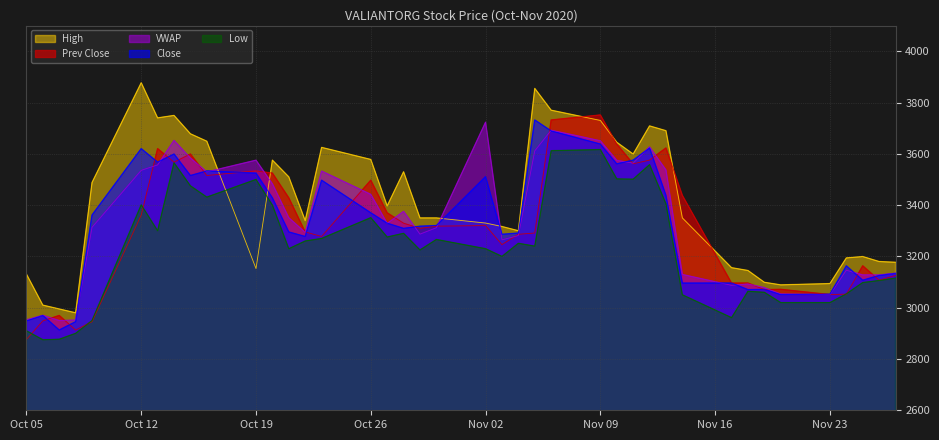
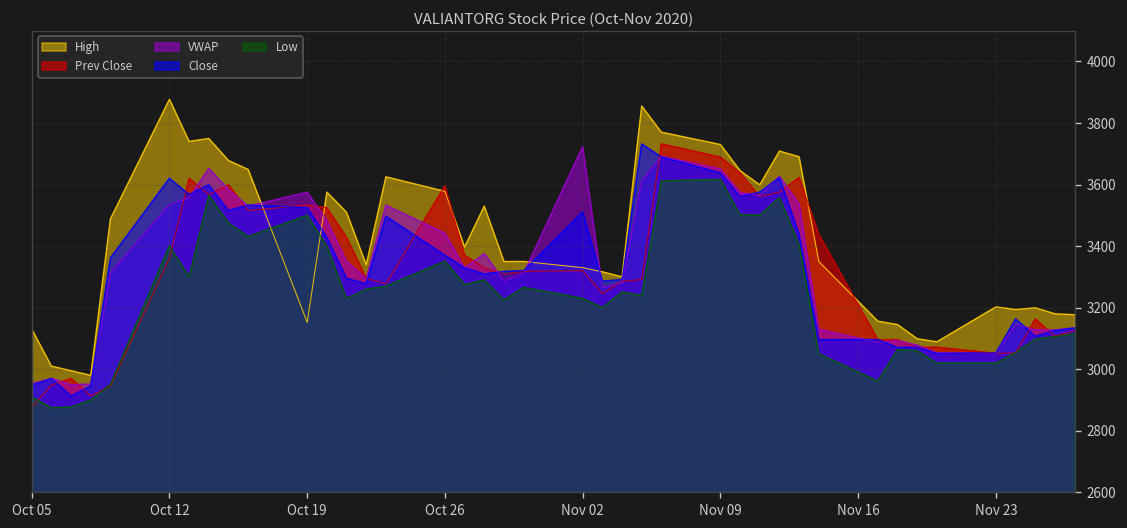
Prev Close, Oct 26: 3500 -> 3600
Prev Close, Nov 09: 3750 -> 3690
High, Nov 23: 3090 -> 3200
